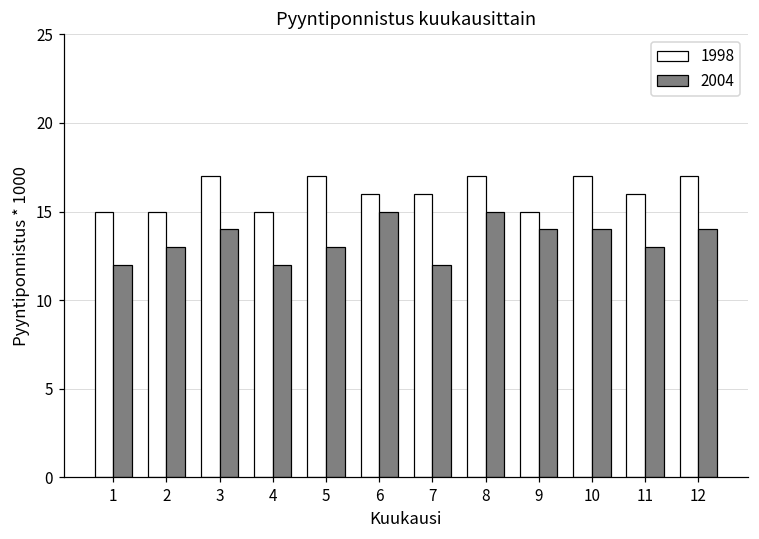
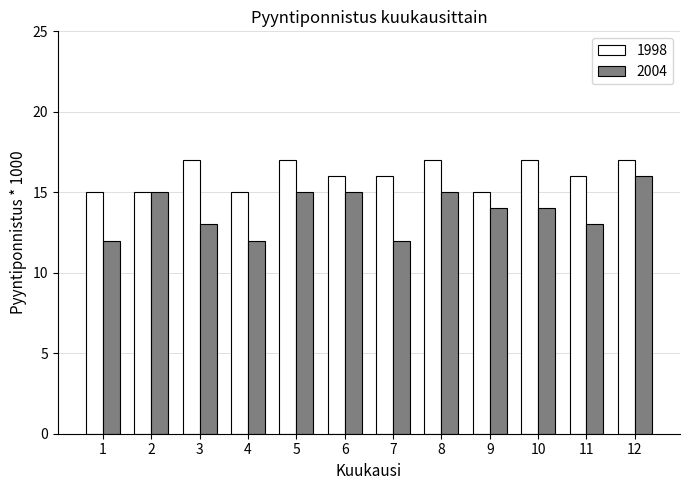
2004, 2: 13 -> 15
2004, 3: 14 -> 13
2004, 5: 13 -> 15
2004, 12: 14 -> 16
